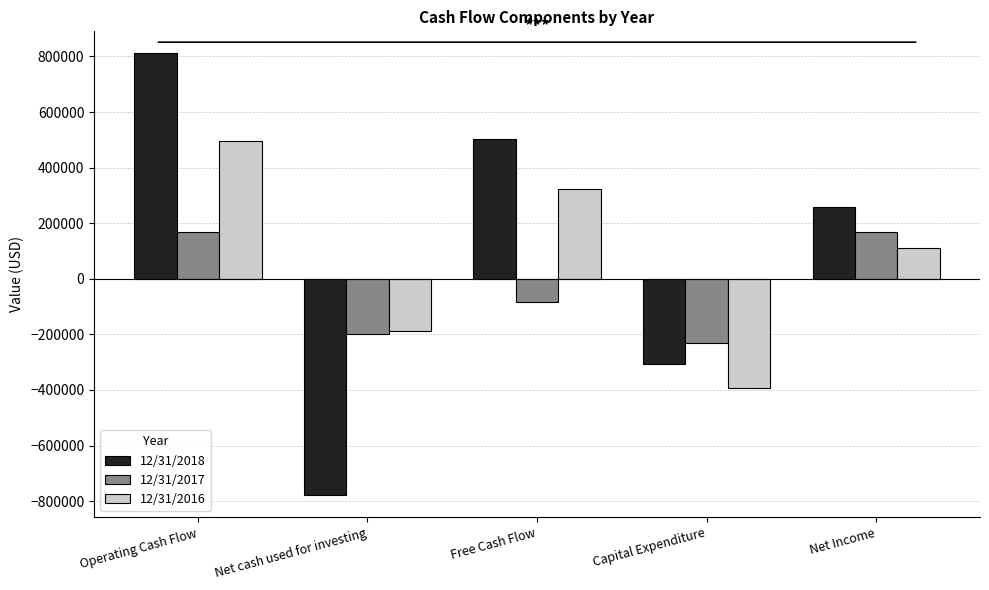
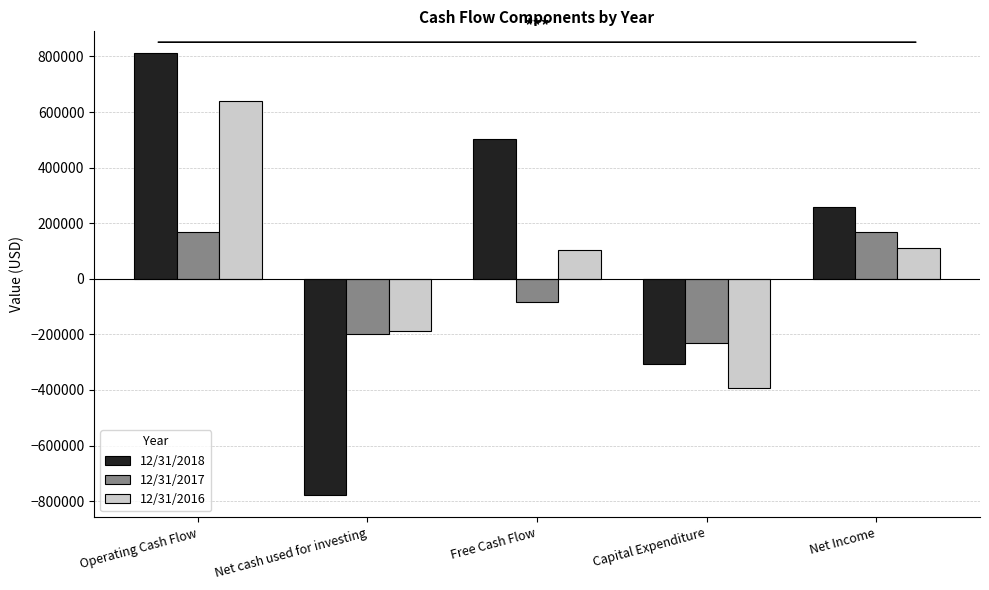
12/31/2016, Operating Cash Flow: 490000 -> 640000
12/31/2016, Free Cash Flow: 320000 -> 100000
